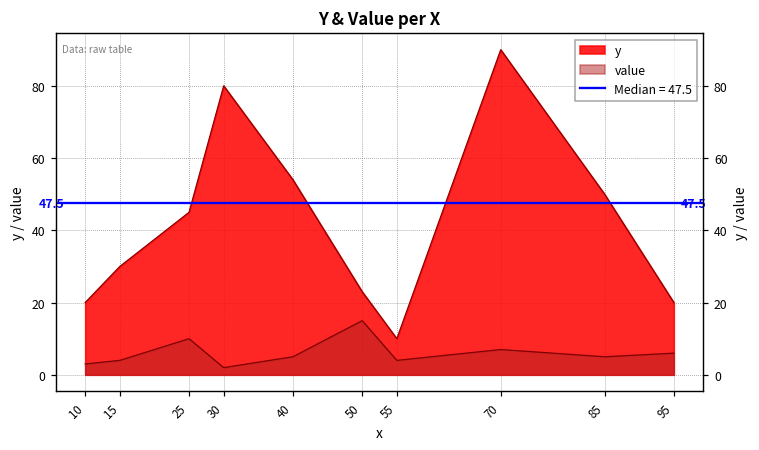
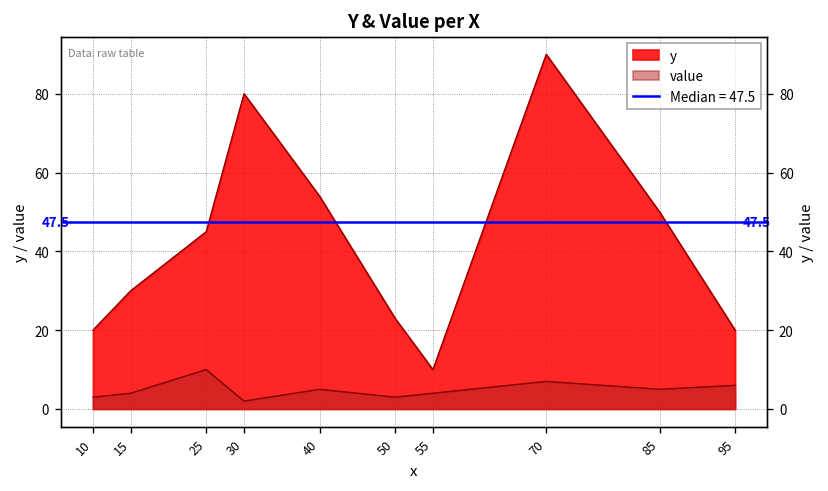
value, 50: 15 -> 3
